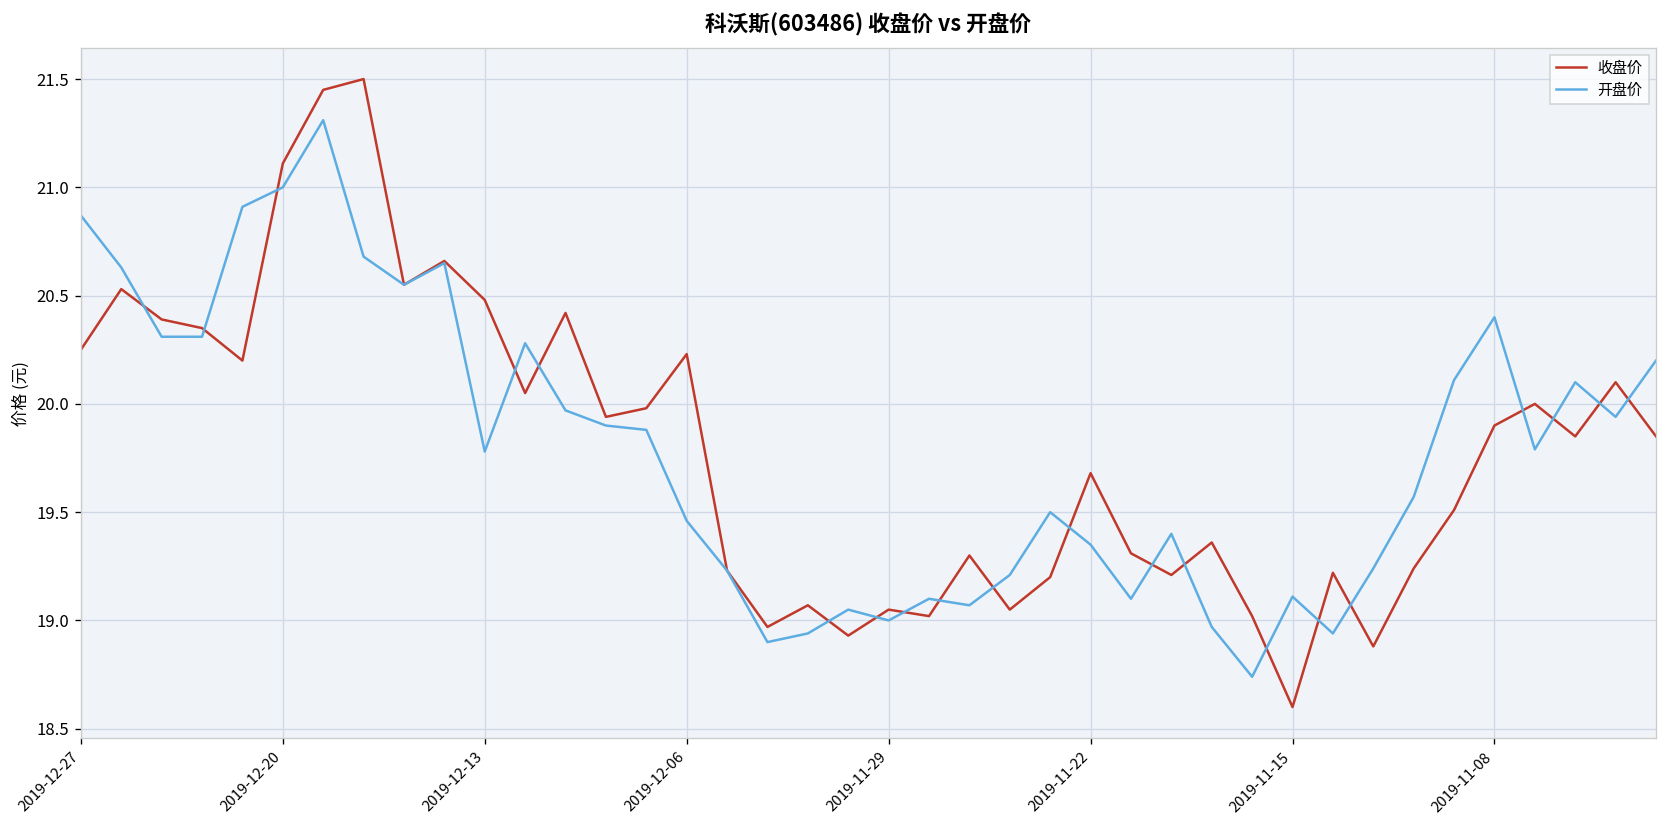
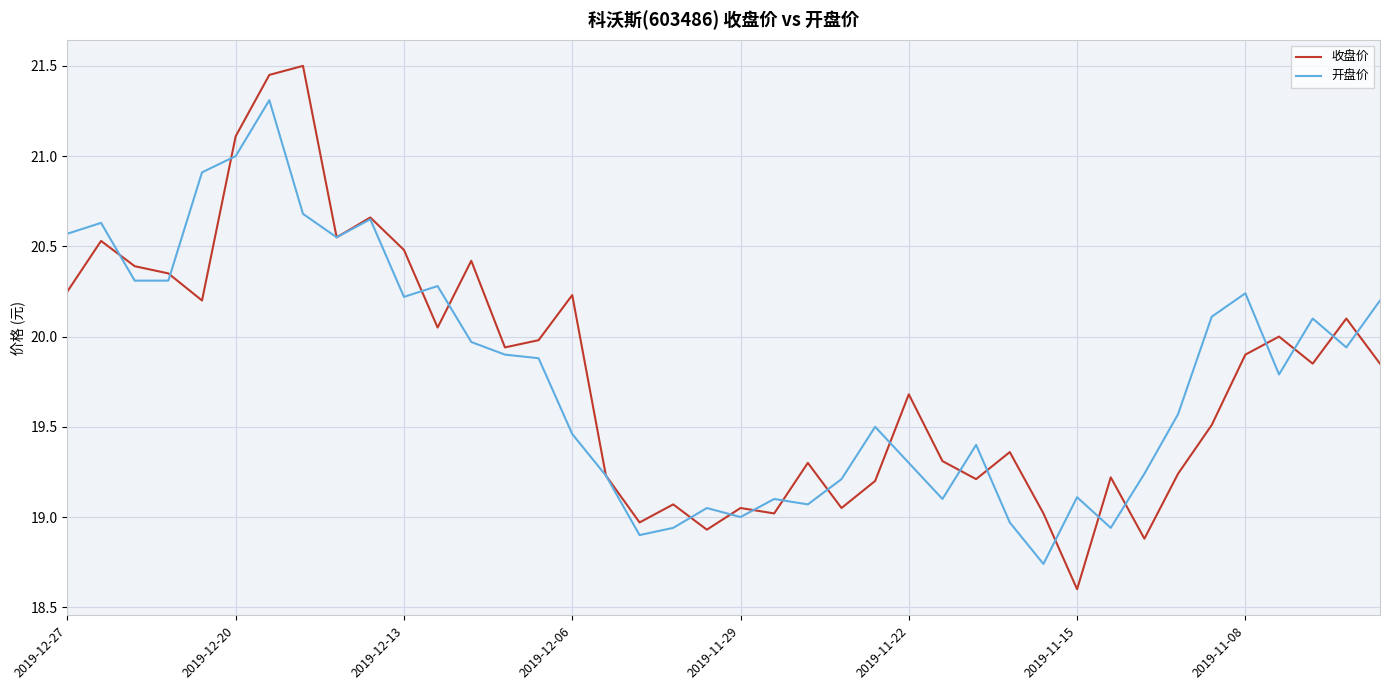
开盘价, 2019-12-27: 20.87 -> 20.57
开盘价, 2019-12-13: 19.78 -> 20.22
开盘价, 2019-11-22: 19.35 -> 19.30
开盘价, 2019-11-08: 20.40 -> 20.24
